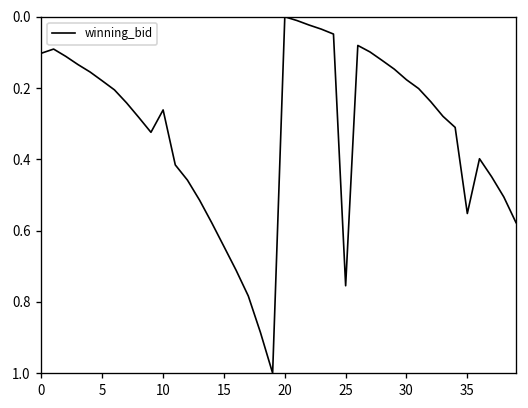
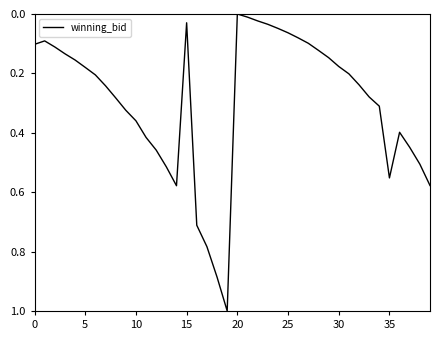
10: 0.26 -> 0.36
15: 0.64 -> 0.03
25: 0.75 -> 0.06
